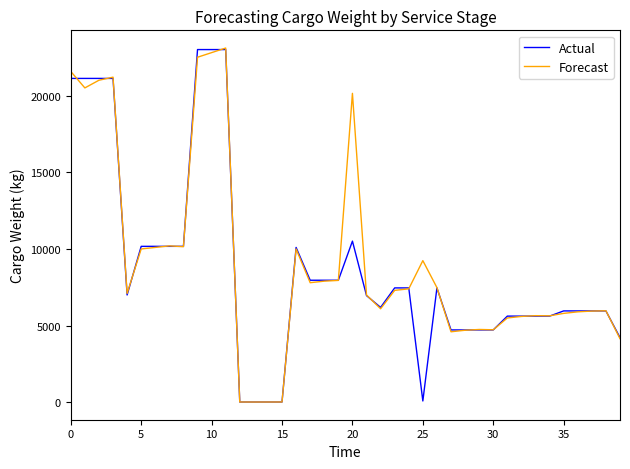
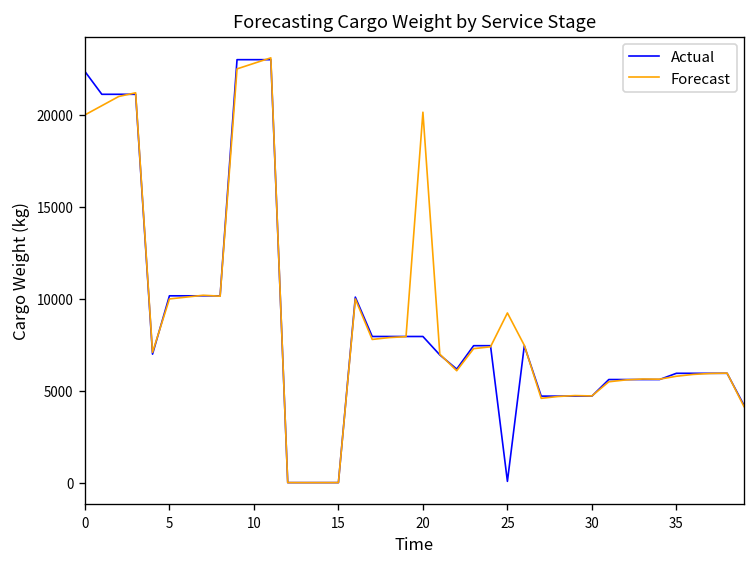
Actual, 0: 21100 -> 22400
Forecast, 0: 21600 -> 20000
Actual, 20: 10500 -> 8000
